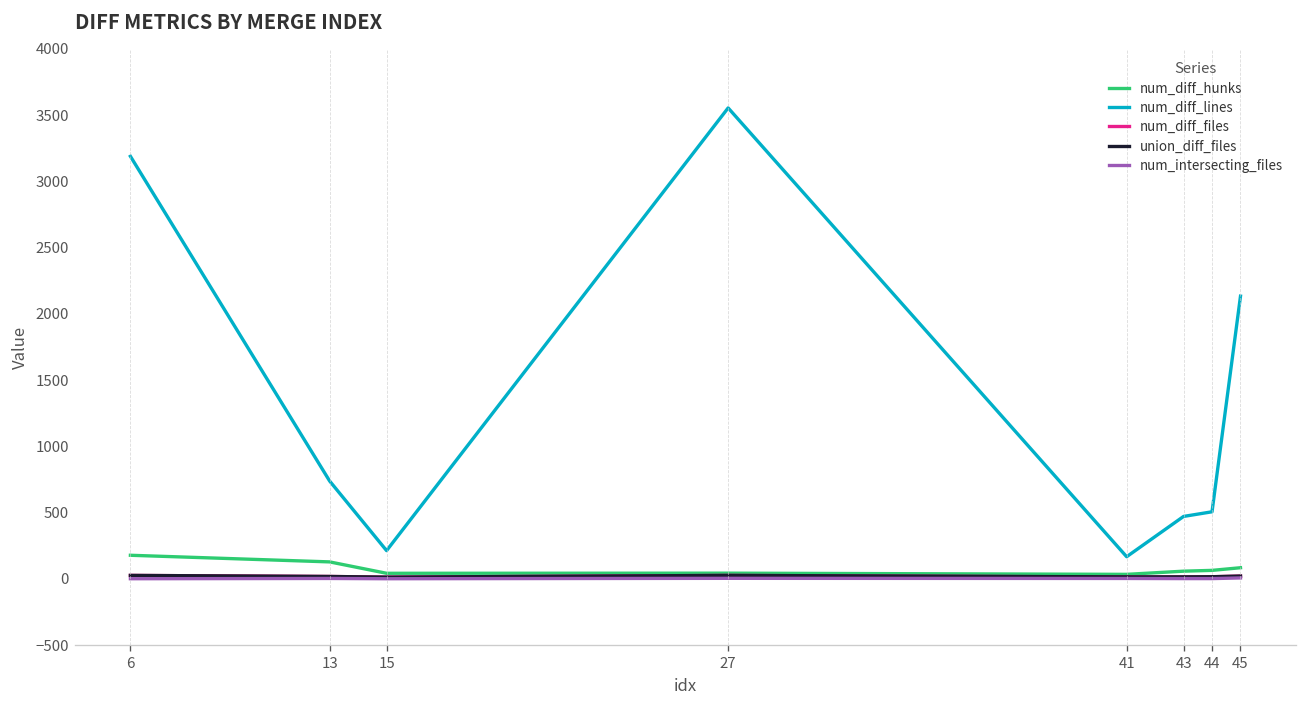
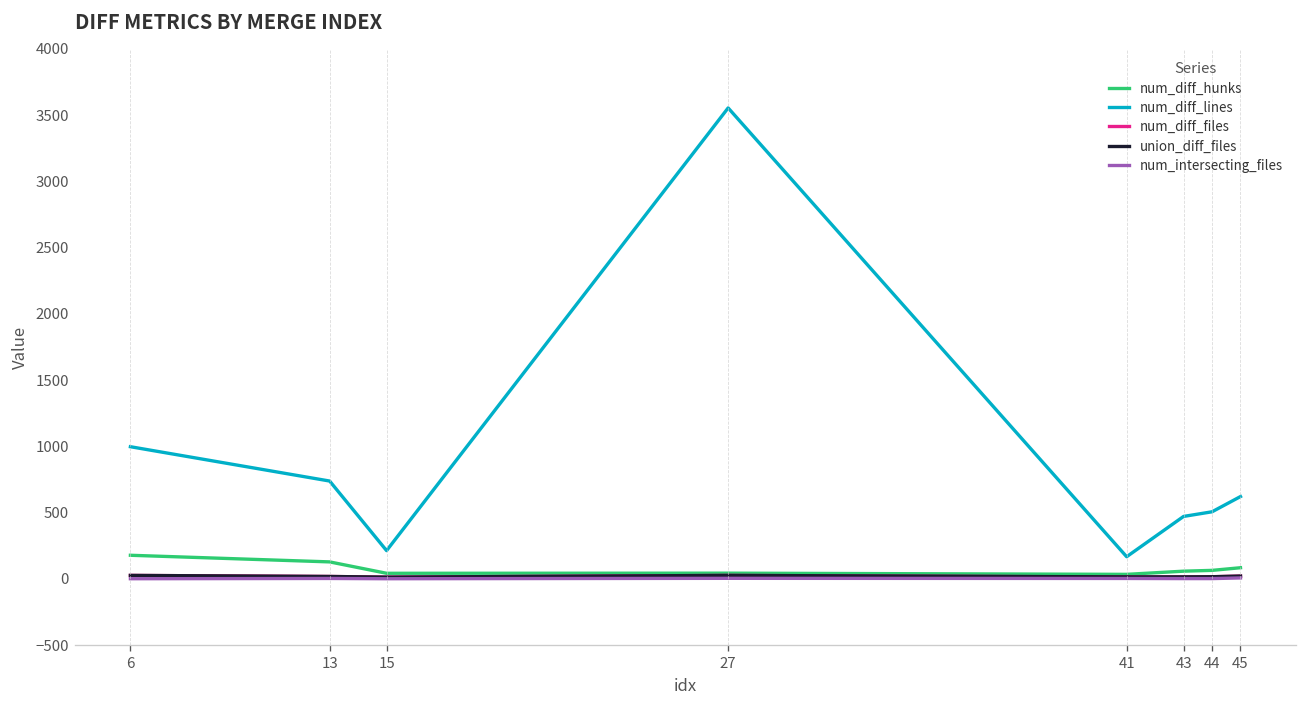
num_diff_lines, 6: 3190 -> 1000
num_diff_lines, 45: 2130 -> 620
